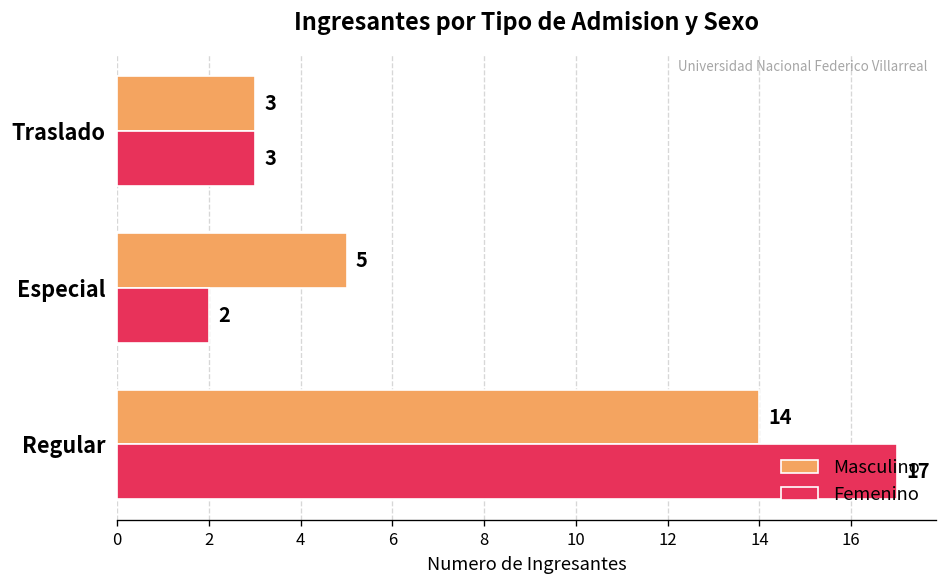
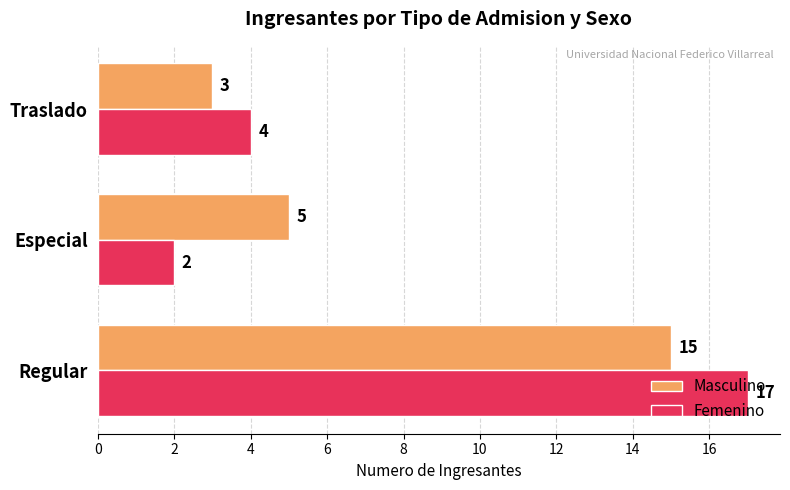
Femenino, Traslado: 3 -> 4
Masculino, Regular: 14 -> 15
